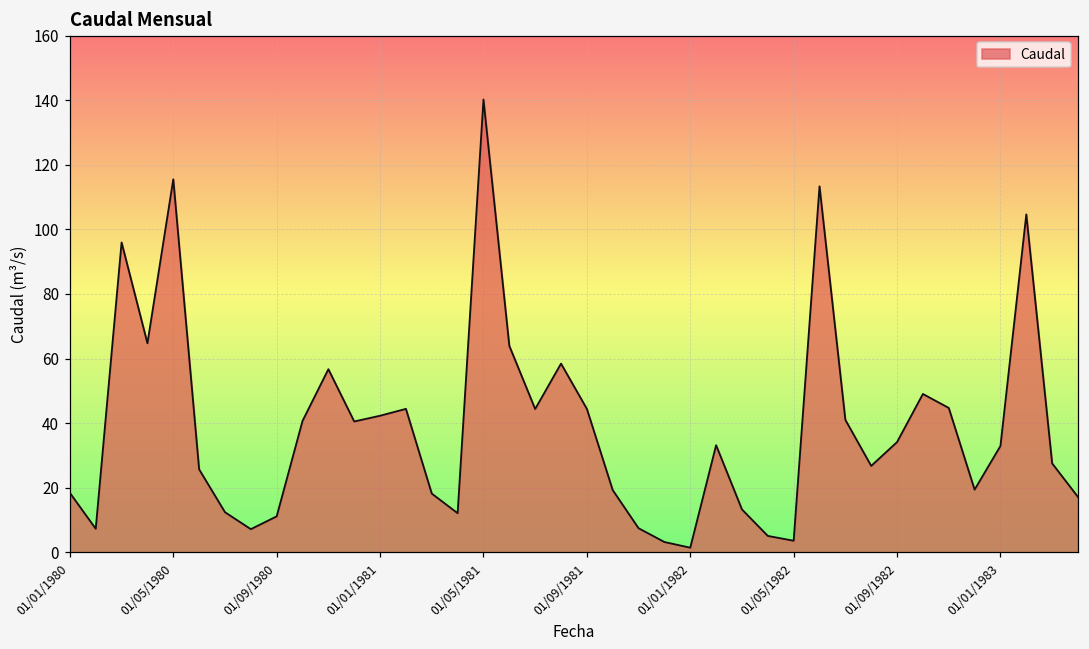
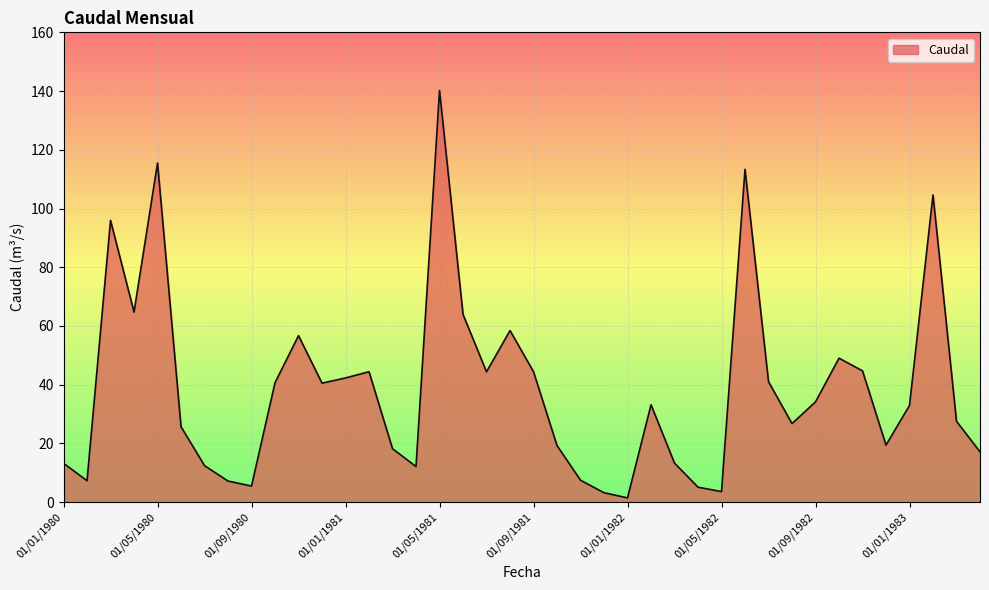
01/01/1980: 18 -> 13
01/09/1980: 11 -> 5
